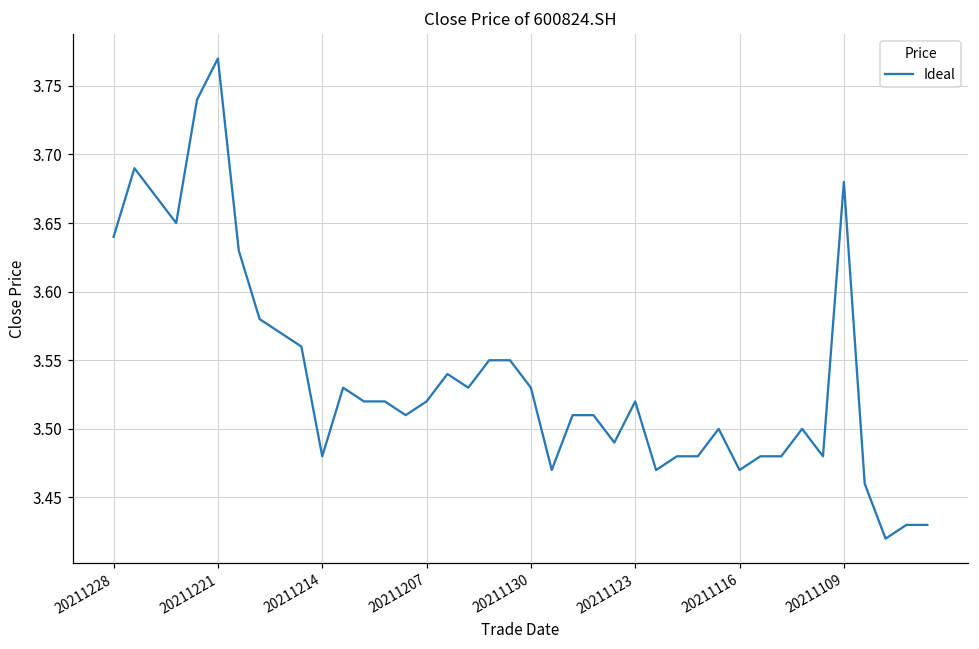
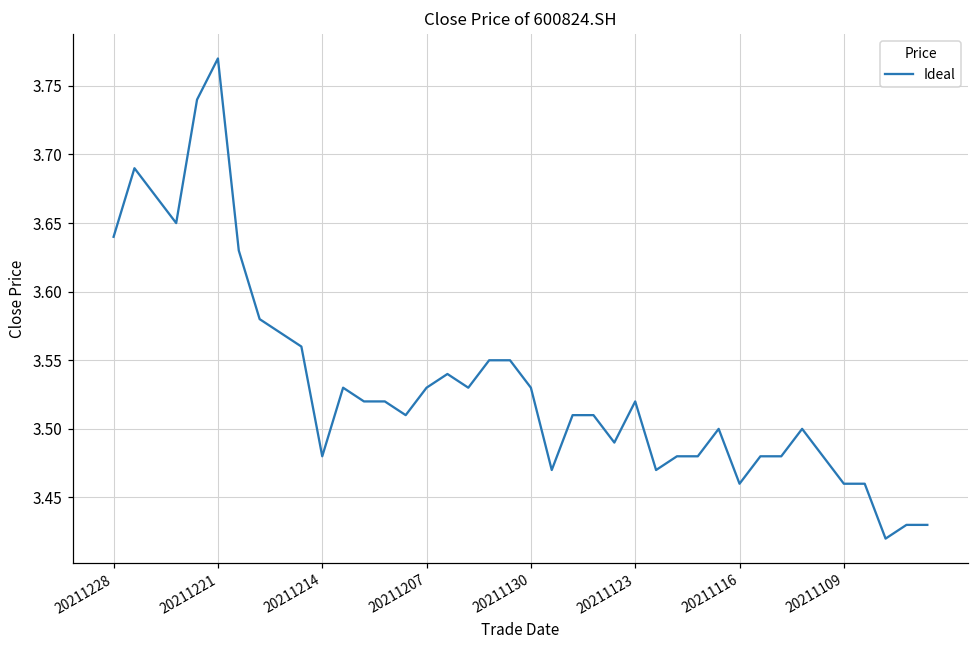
20211207: 3.52 -> 3.53
20211116: 3.47 -> 3.46
20211109: 3.68 -> 3.46
